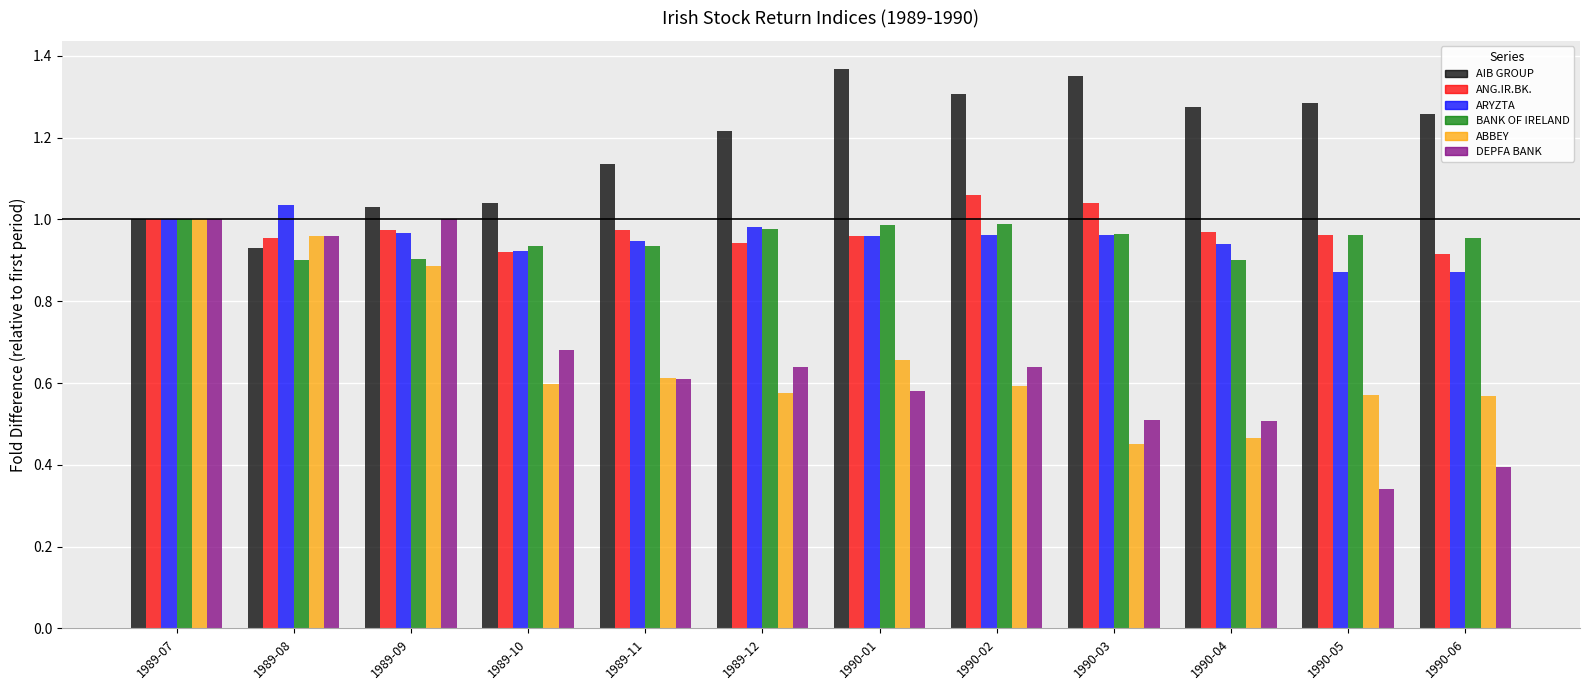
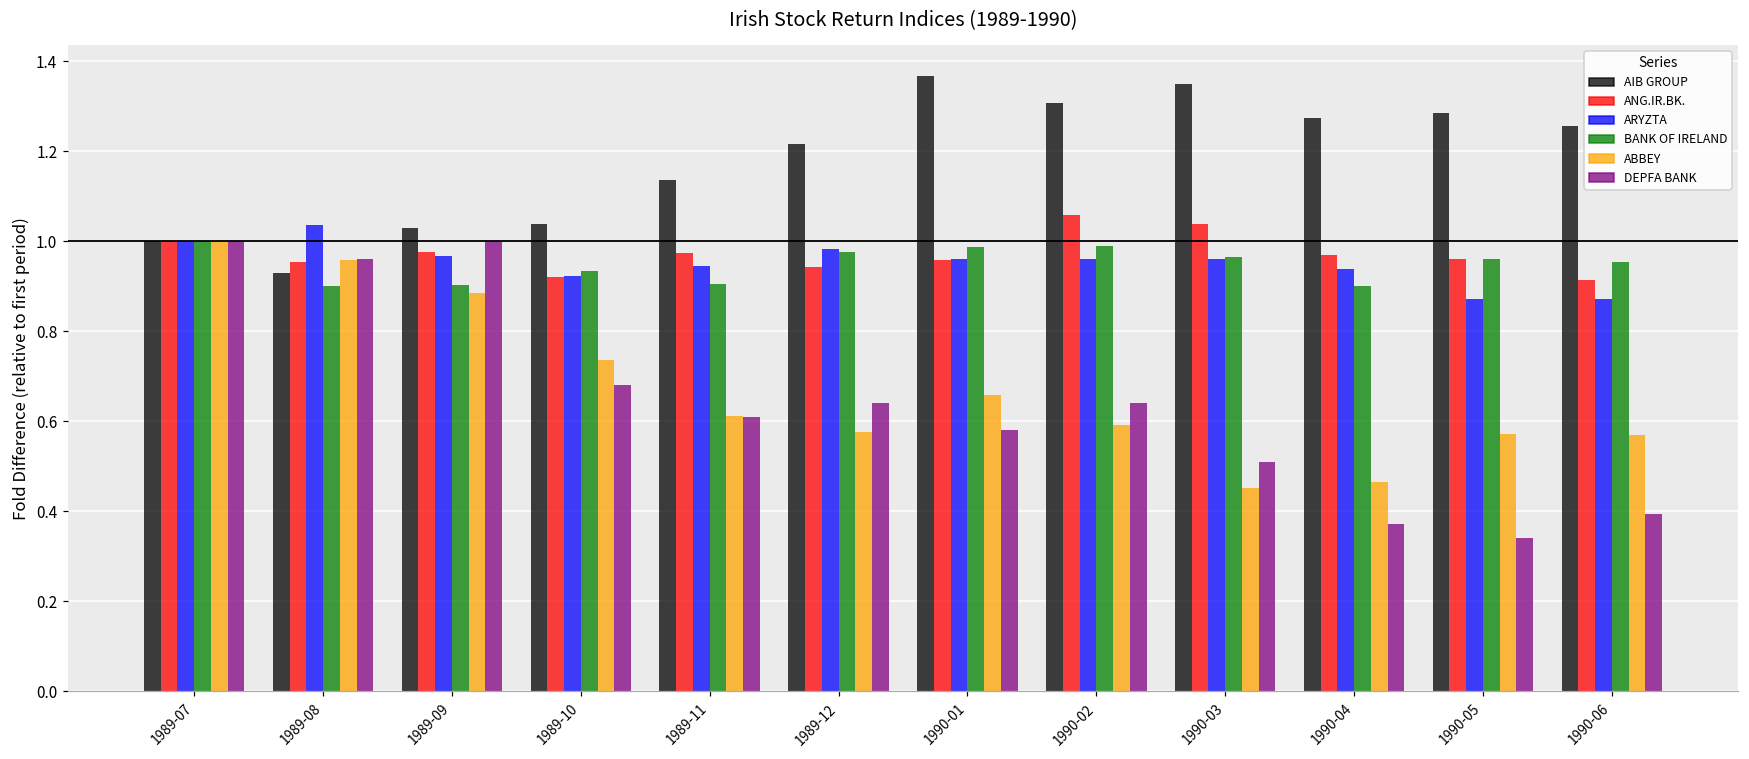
ABBEY, 1989-10: 0.60 -> 0.74
BANK OF IRELAND, 1989-11: 0.94 -> 0.91
DEPFA BANK, 1990-04: 0.51 -> 0.37
